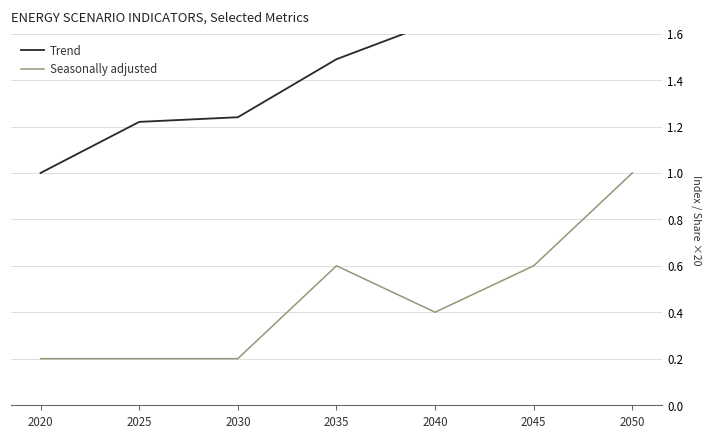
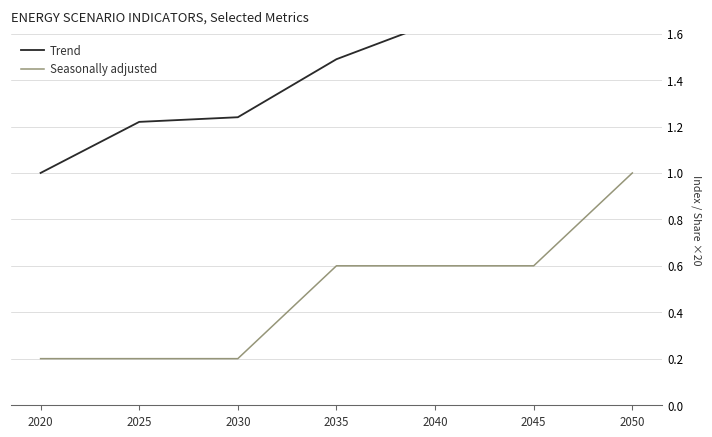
Seasonally adjusted, 2040: 0.40 -> 0.60
